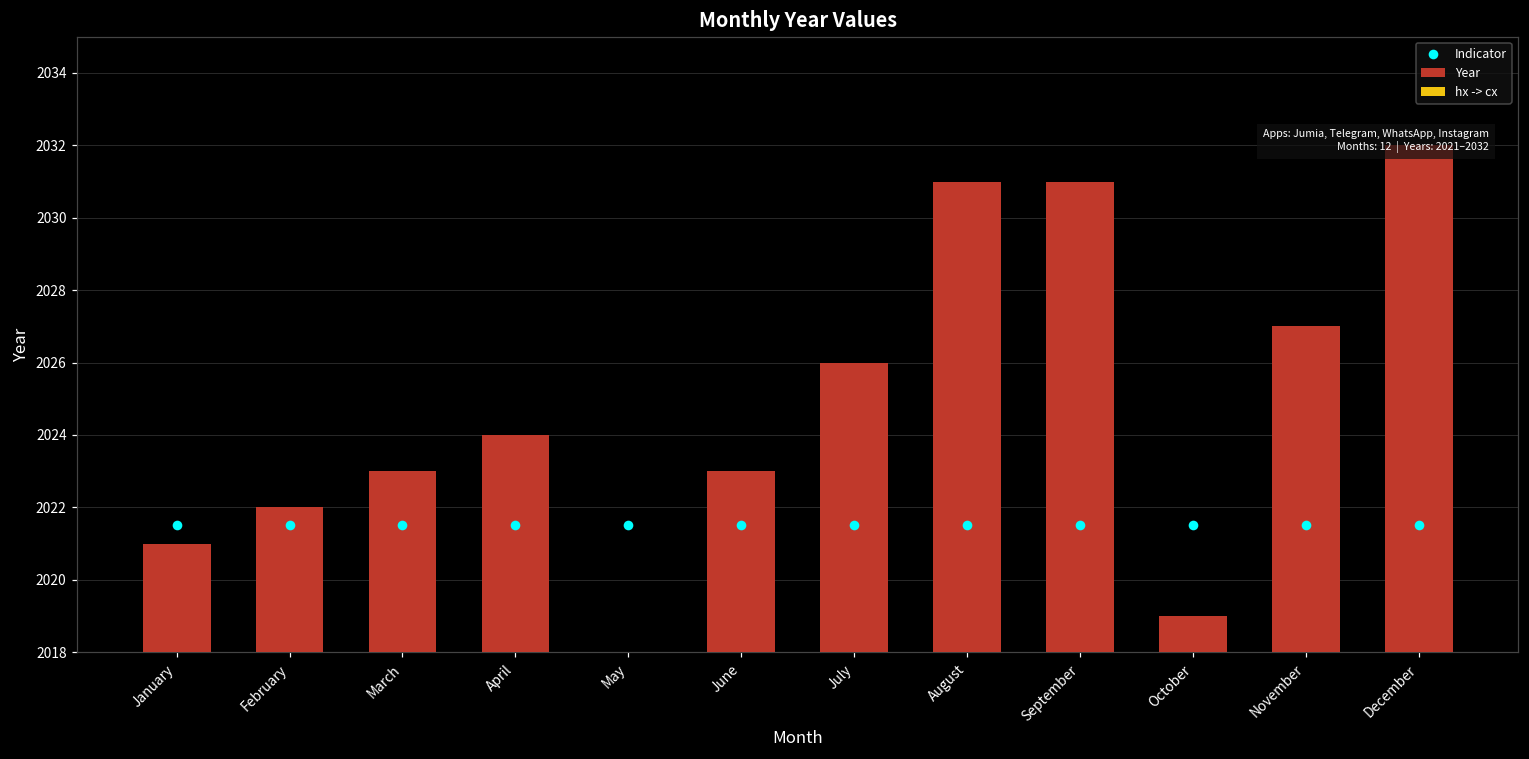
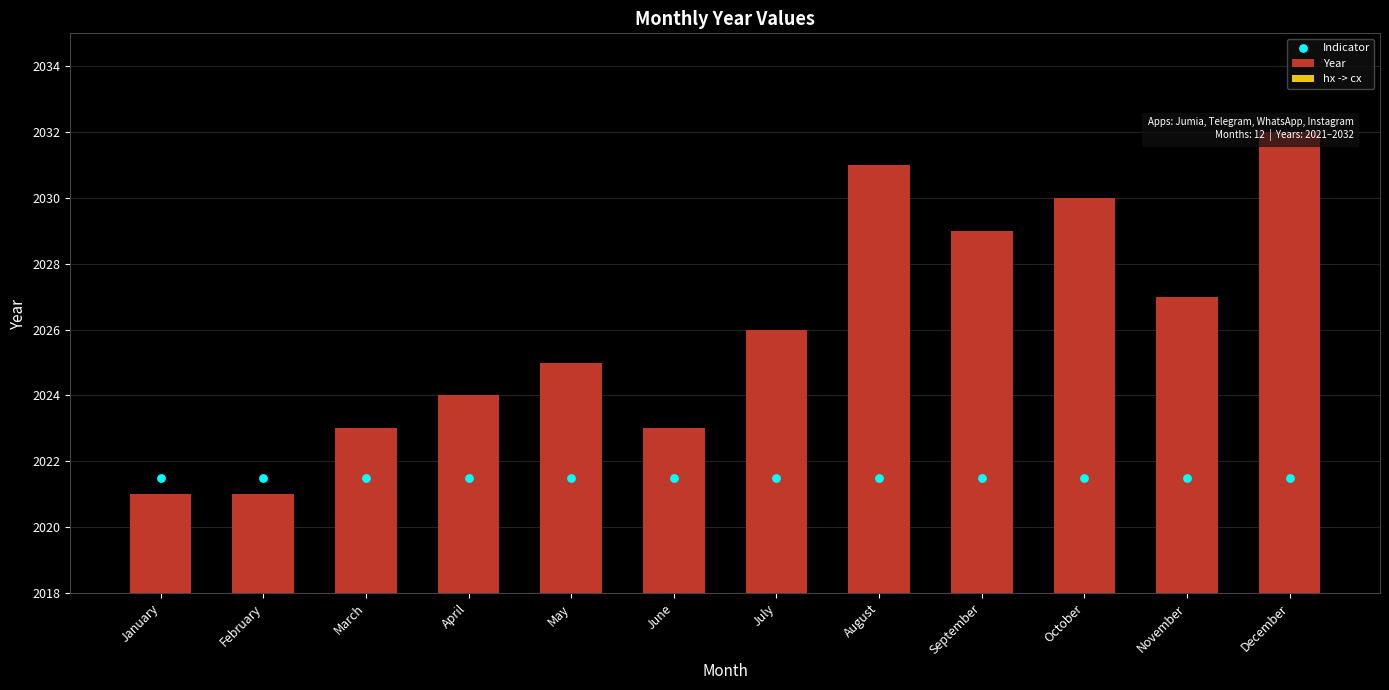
Year, February: 2022 -> 2021
Year, May: 2018 -> 2025
Year, September: 2031 -> 2029
Year, October: 2019 -> 2030
